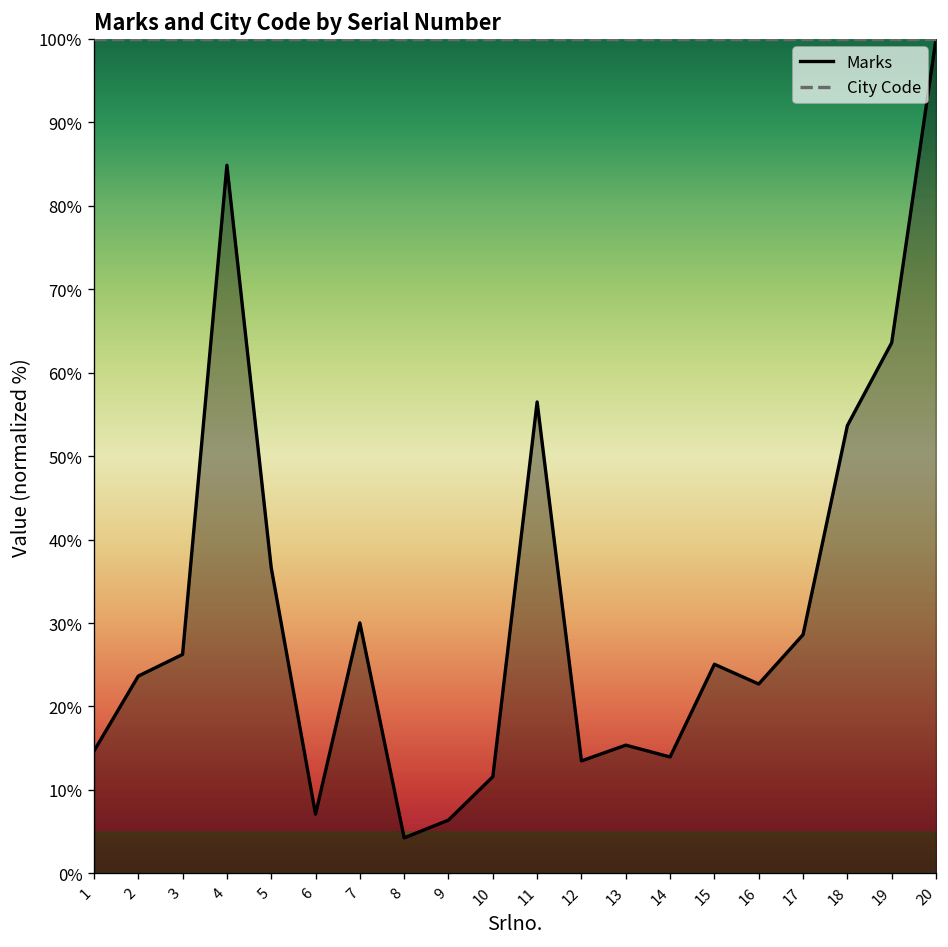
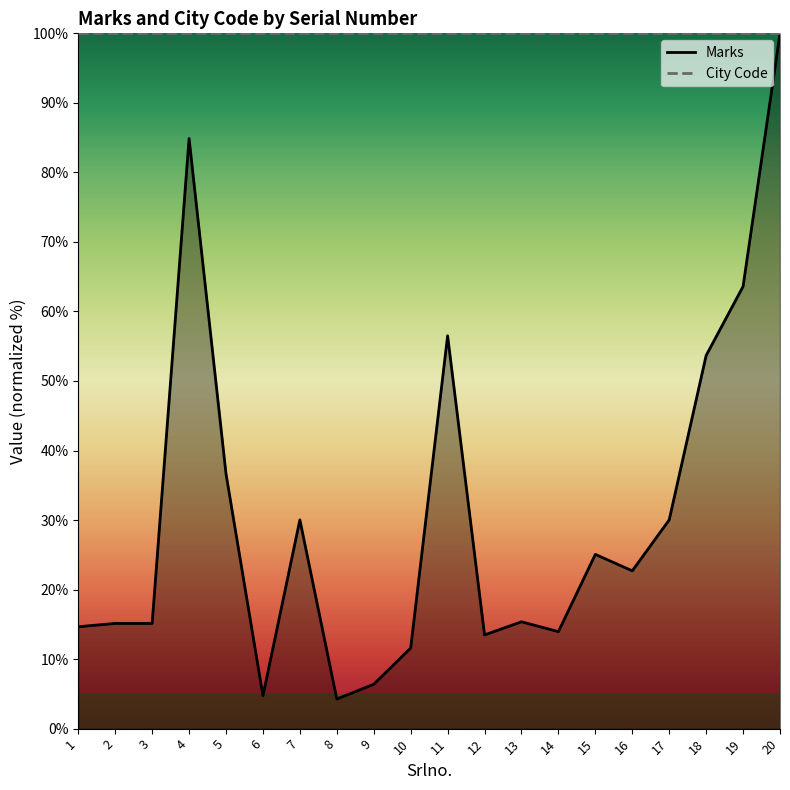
Marks, 2: 24% -> 15%
Marks, 3: 26% -> 15%
Marks, 6: 7% -> 5%
Marks, 17: 29% -> 30%
